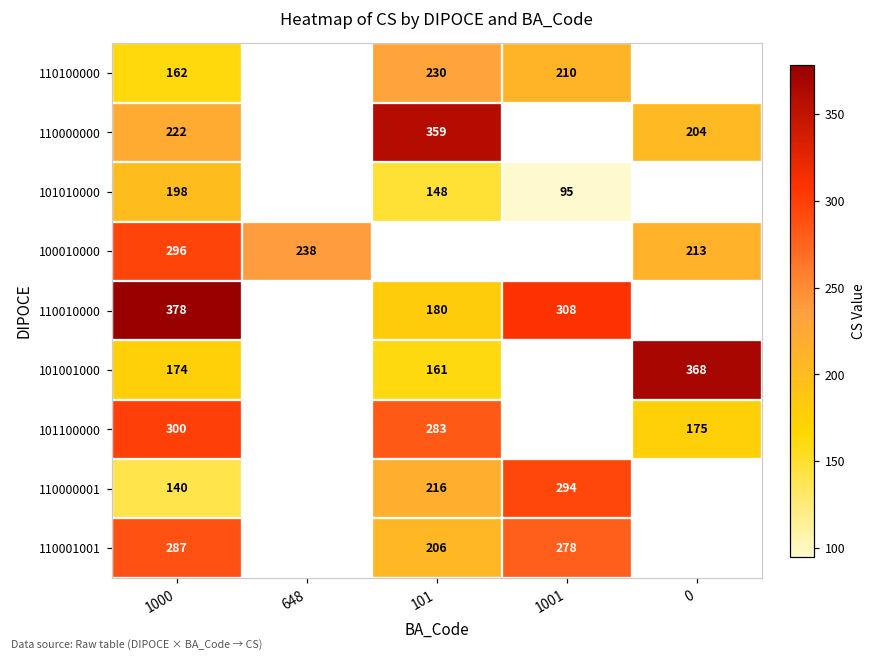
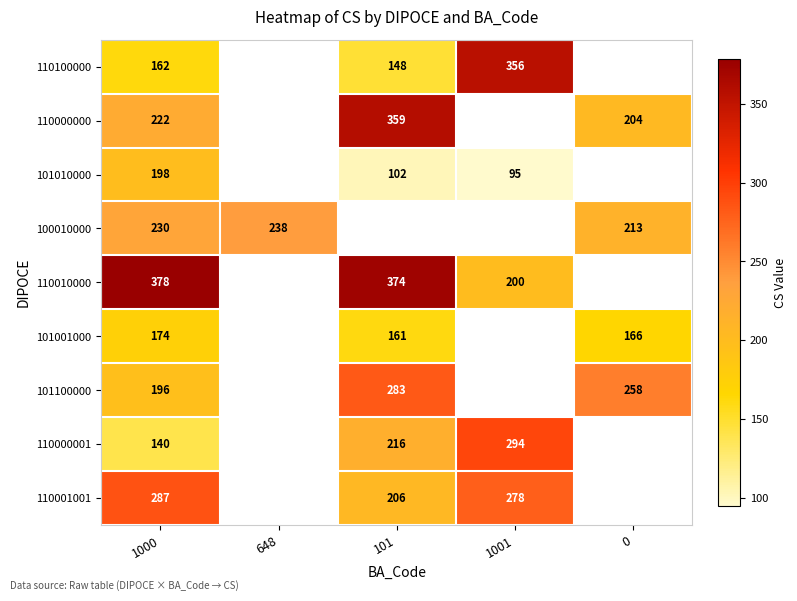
110100000, 101: 230 -> 148
110100000, 1001: 210 -> 356
101010000, 101: 148 -> 102
100010000, 1000: 296 -> 230
110010000, 101: 180 -> 374
110010000, 1001: 308 -> 200
101001000, 0: 368 -> 166
101100000, 1000: 300 -> 196
101100000, 0: 175 -> 258
